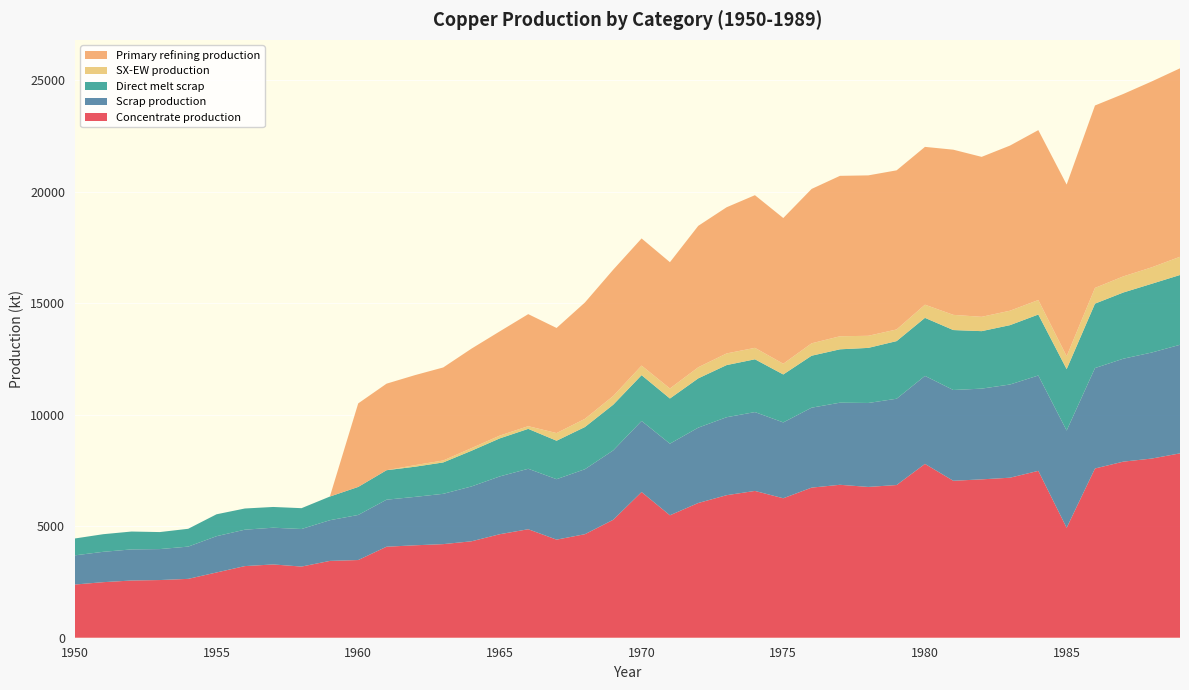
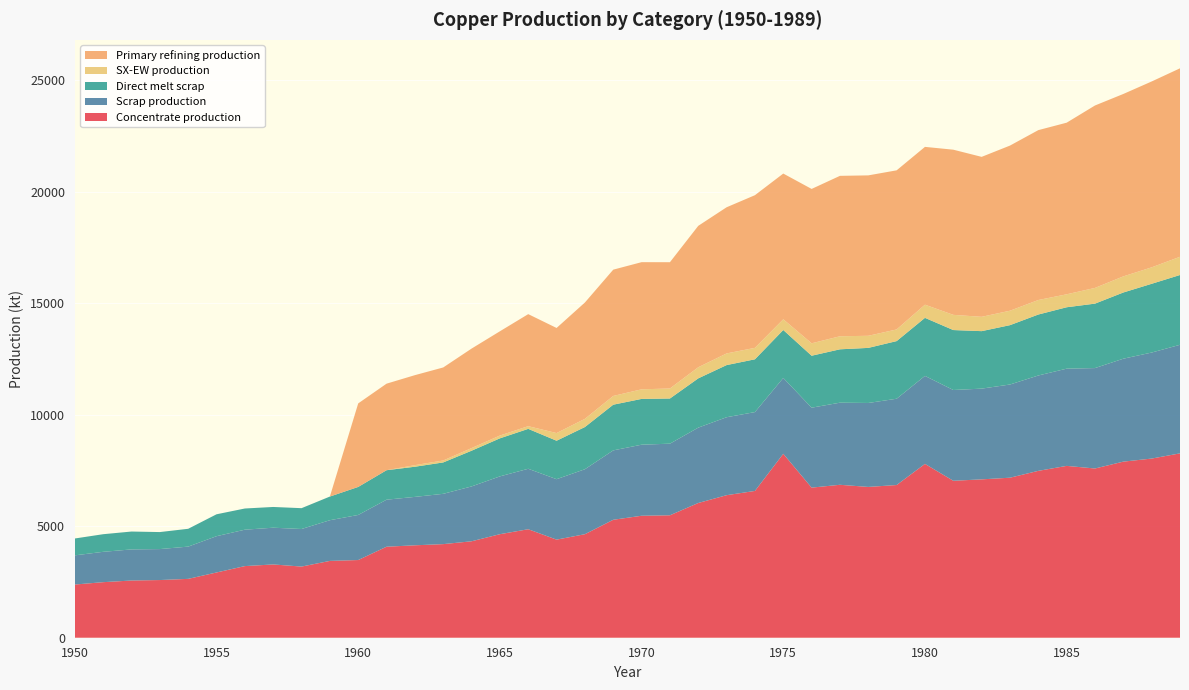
Concentrate production, 1970: 6500 -> 5500
Concentrate production, 1975: 6300 -> 8200
Concentrate production, 1985: 4900 -> 7700
